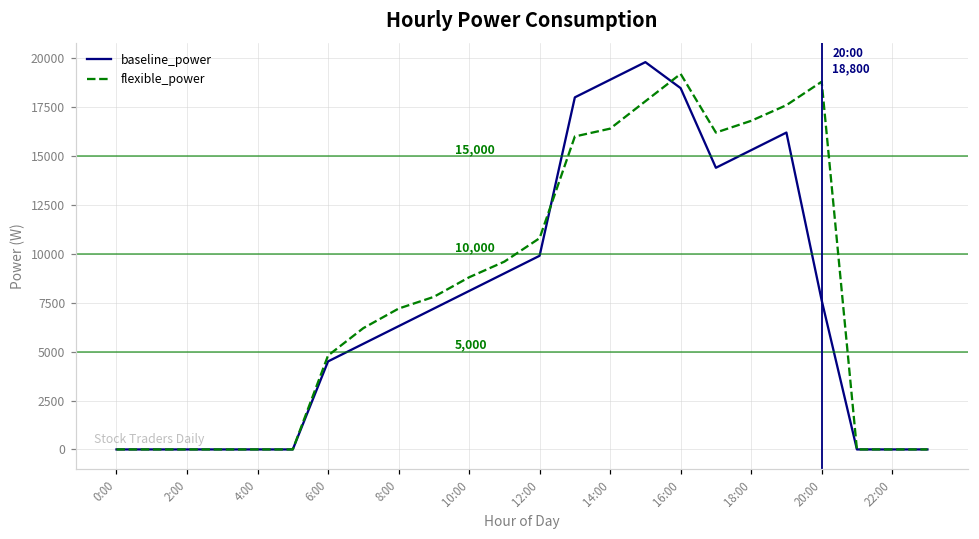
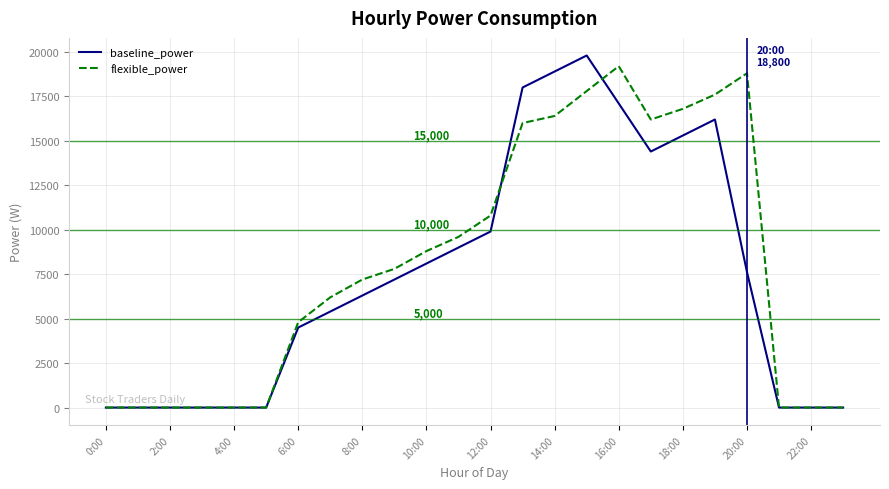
baseline_power, 16:00: 18500 -> 17100
